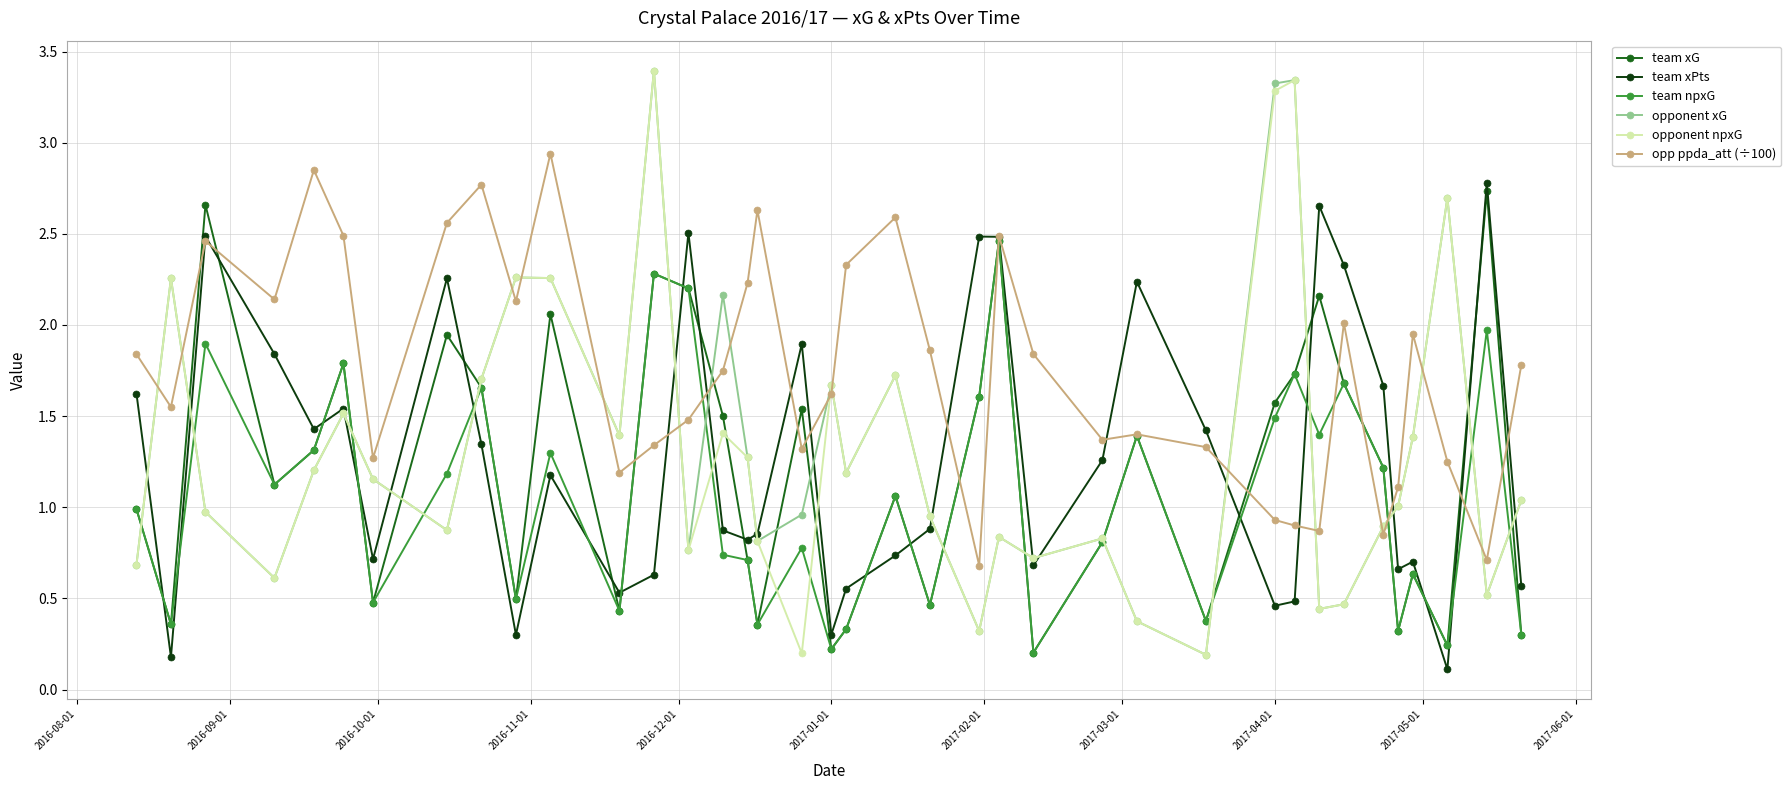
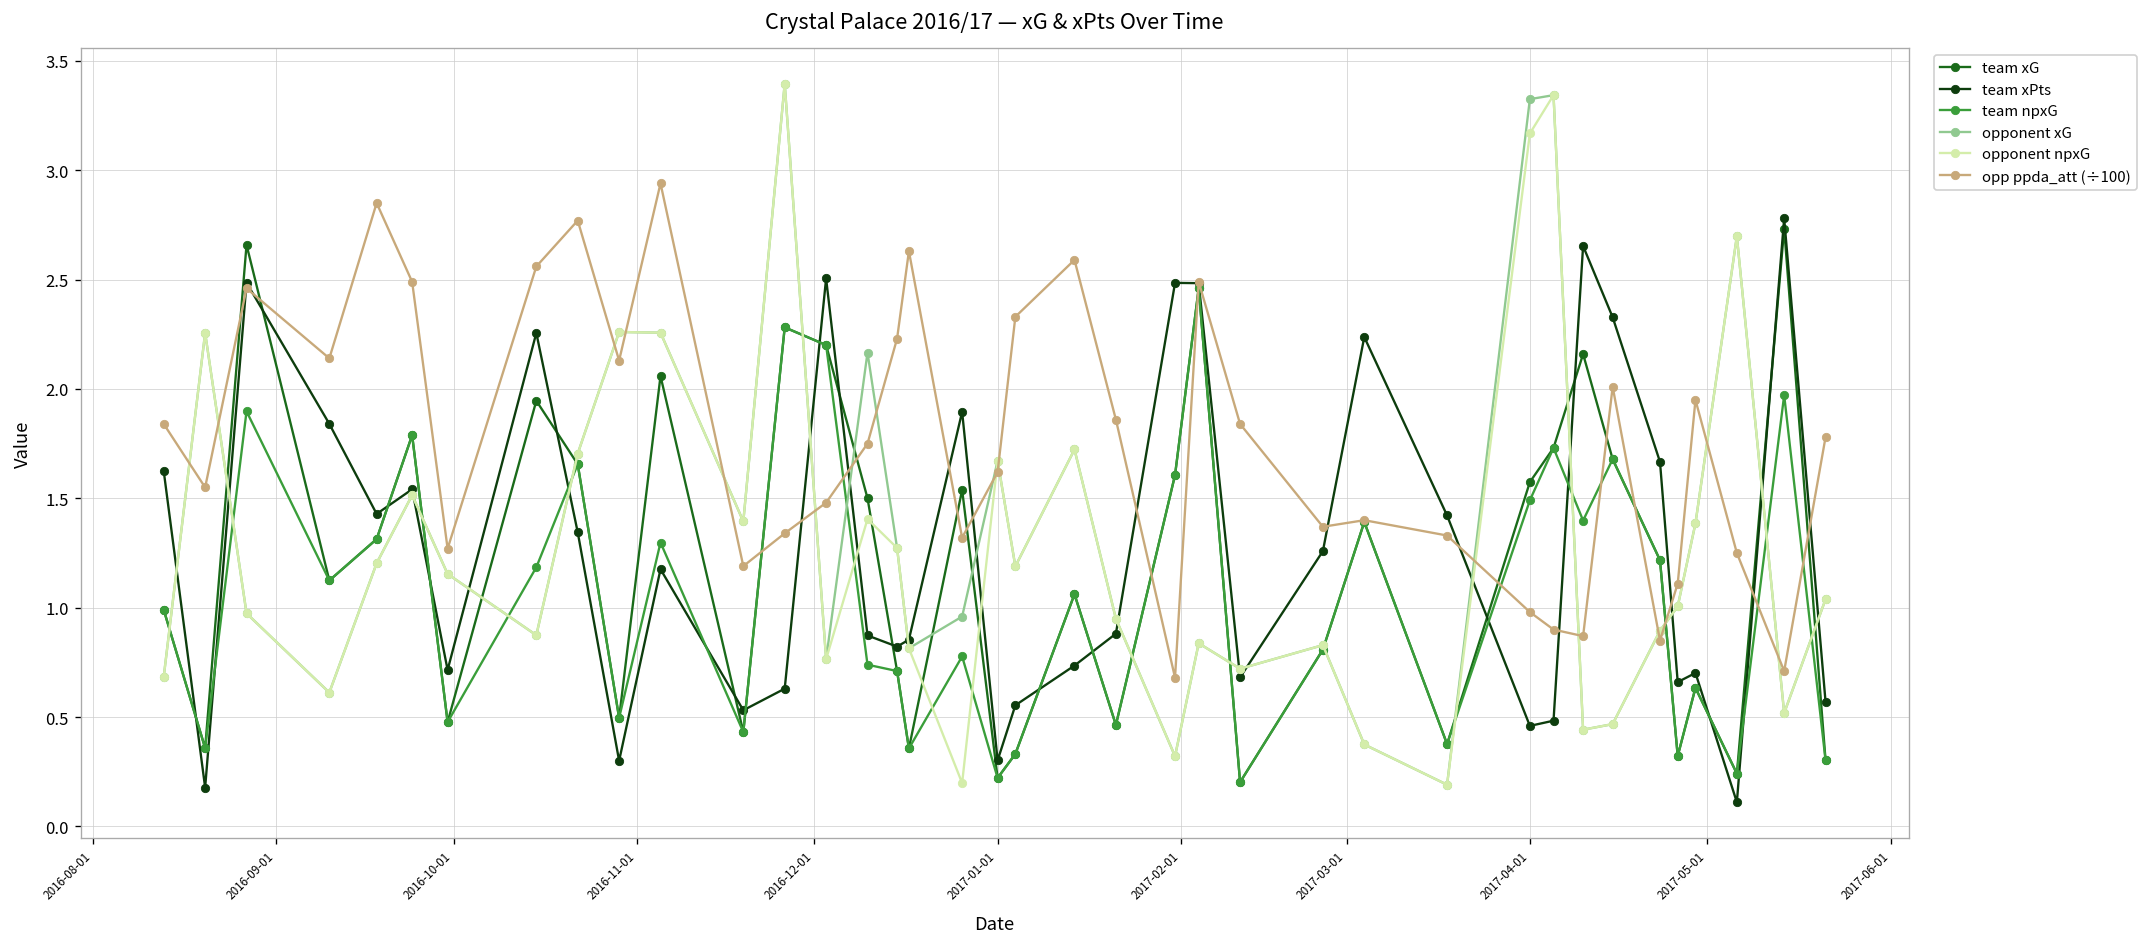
opponent npxG, 2017-04-01: 3.28 -> 3.17
opp ppda_att (÷100), 2017-04-01: 0.93 -> 0.98
